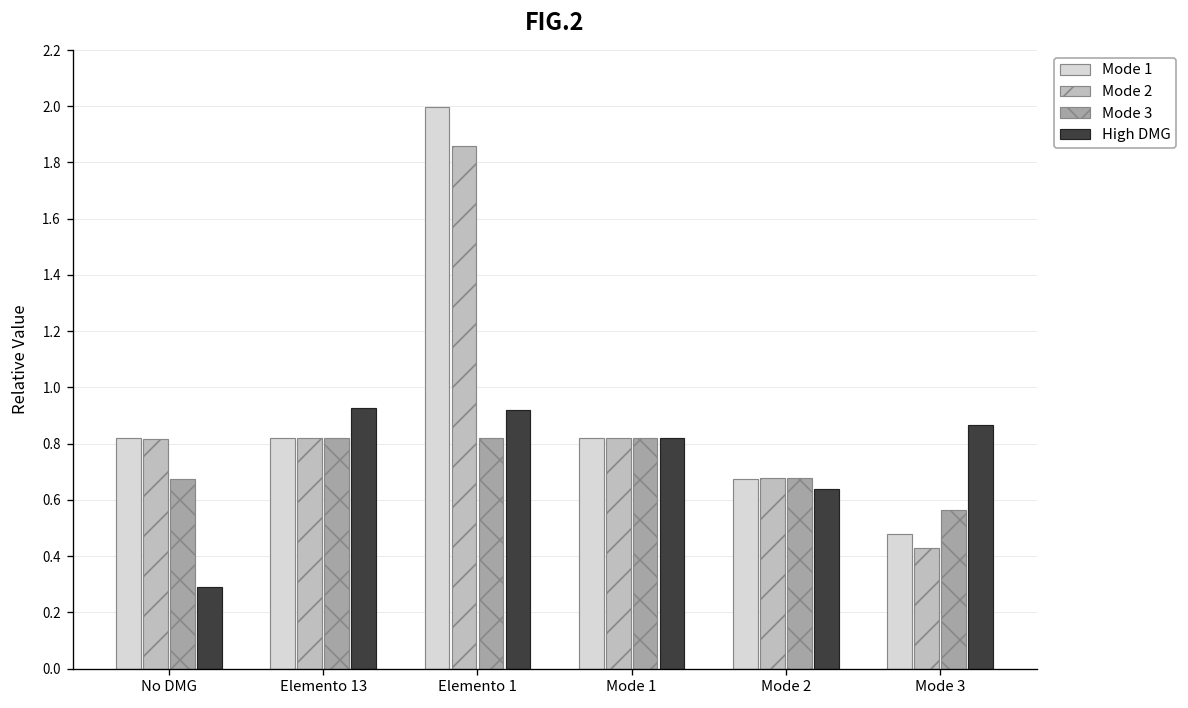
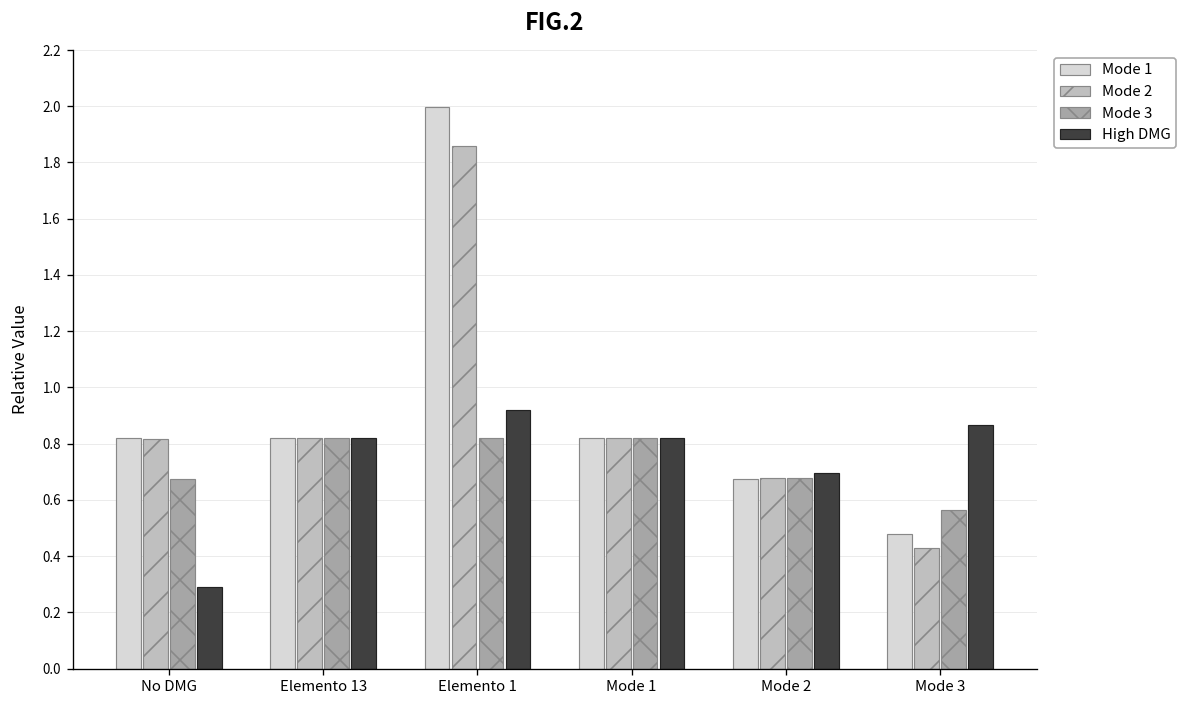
High DMG, Elemento 13: 0.93 -> 0.82
High DMG, Mode 2: 0.64 -> 0.69
